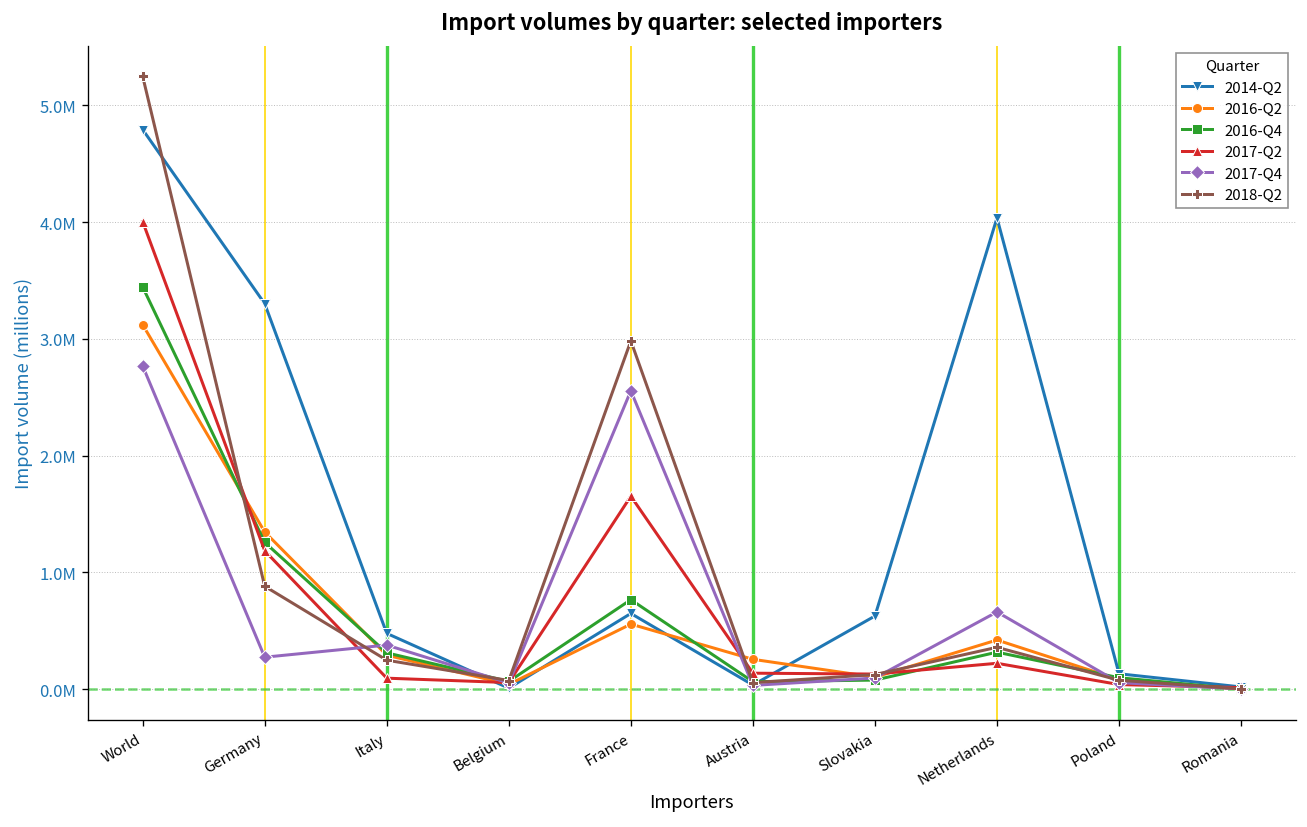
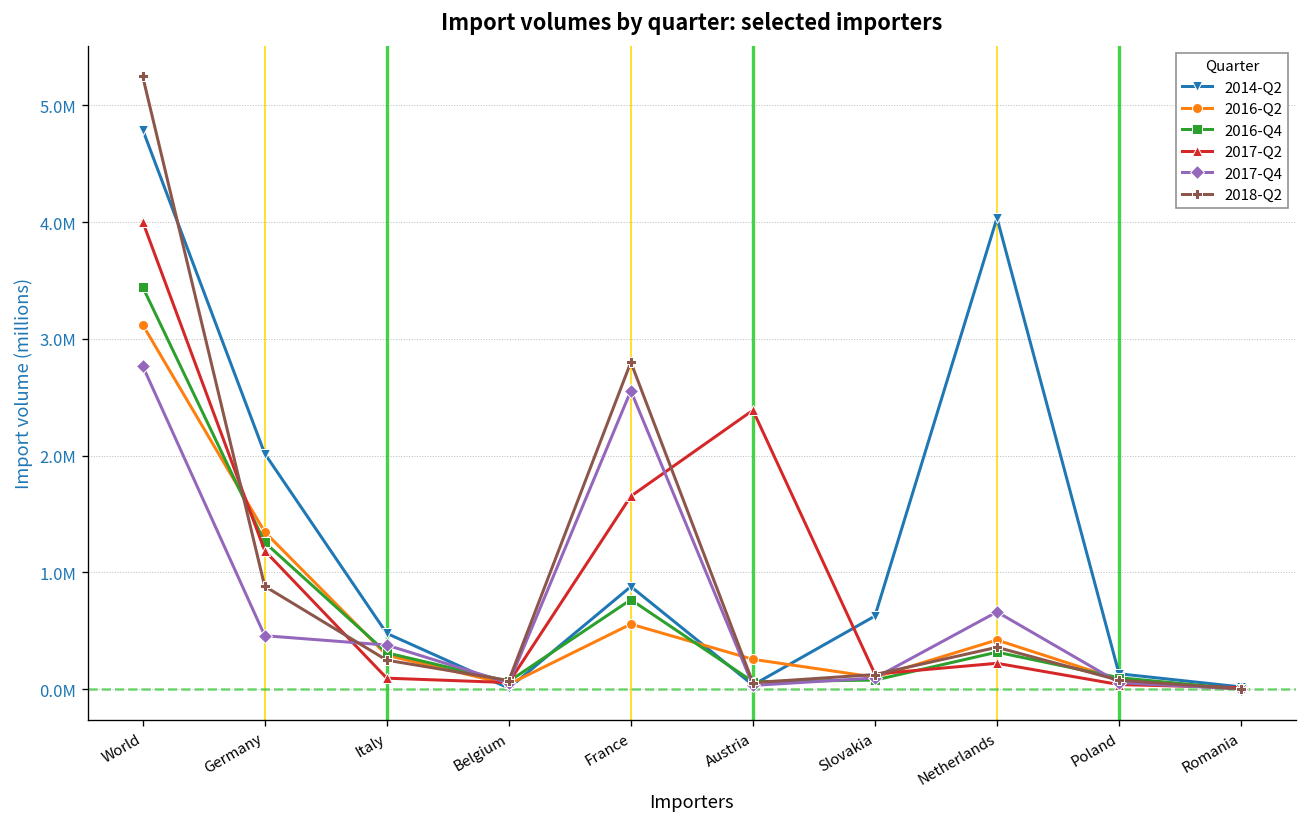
2014-Q2, Germany: 3300000 -> 2000000
2017-Q4, Germany: 300000 -> 500000
2014-Q2, France: 600000 -> 900000
2018-Q2, France: 3000000 -> 2800000
2017-Q2, Austria: 100000 -> 2400000
